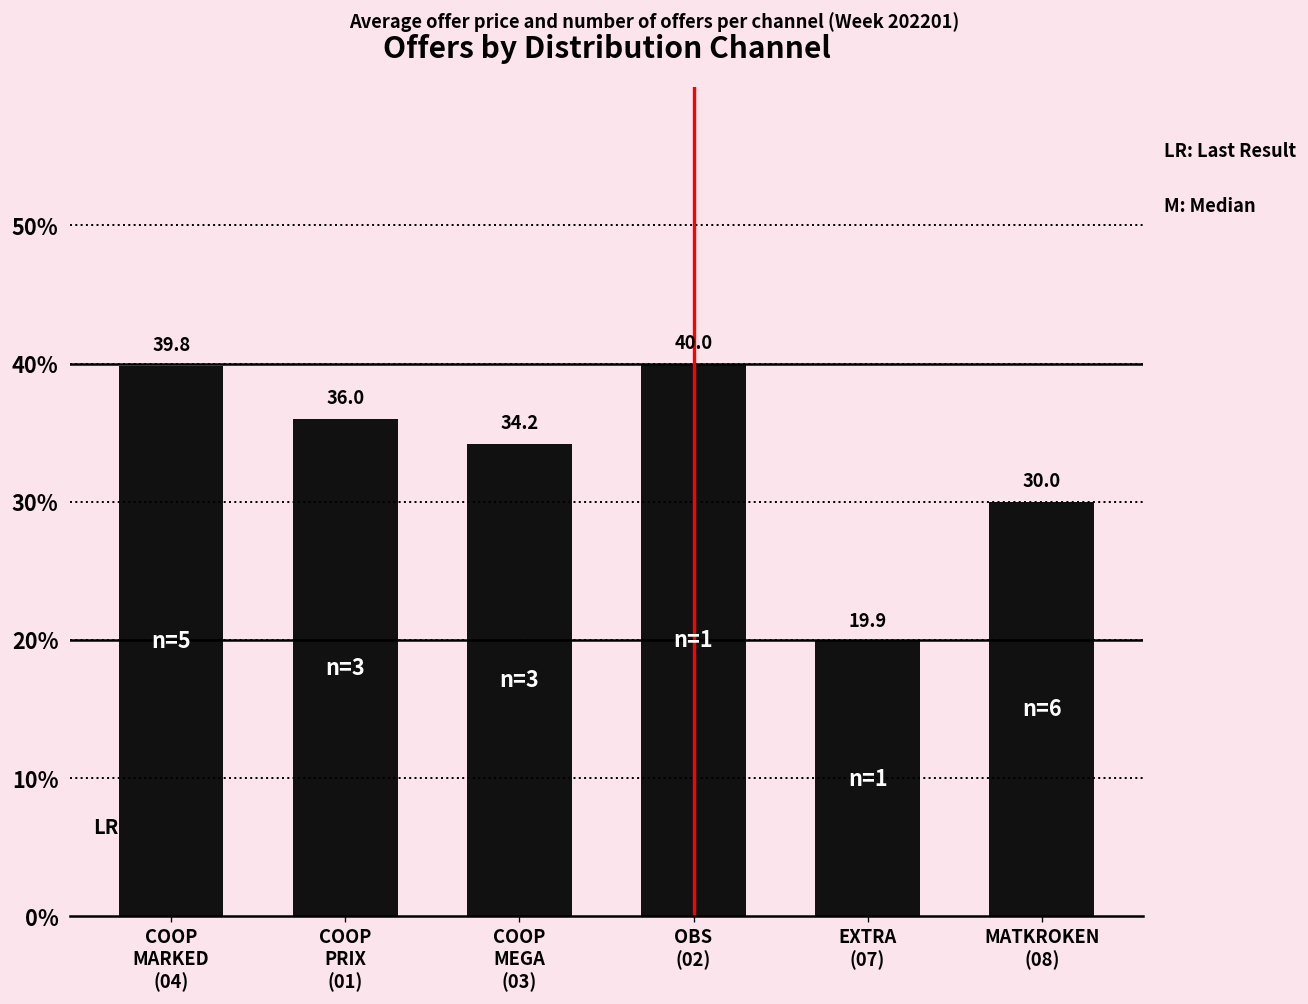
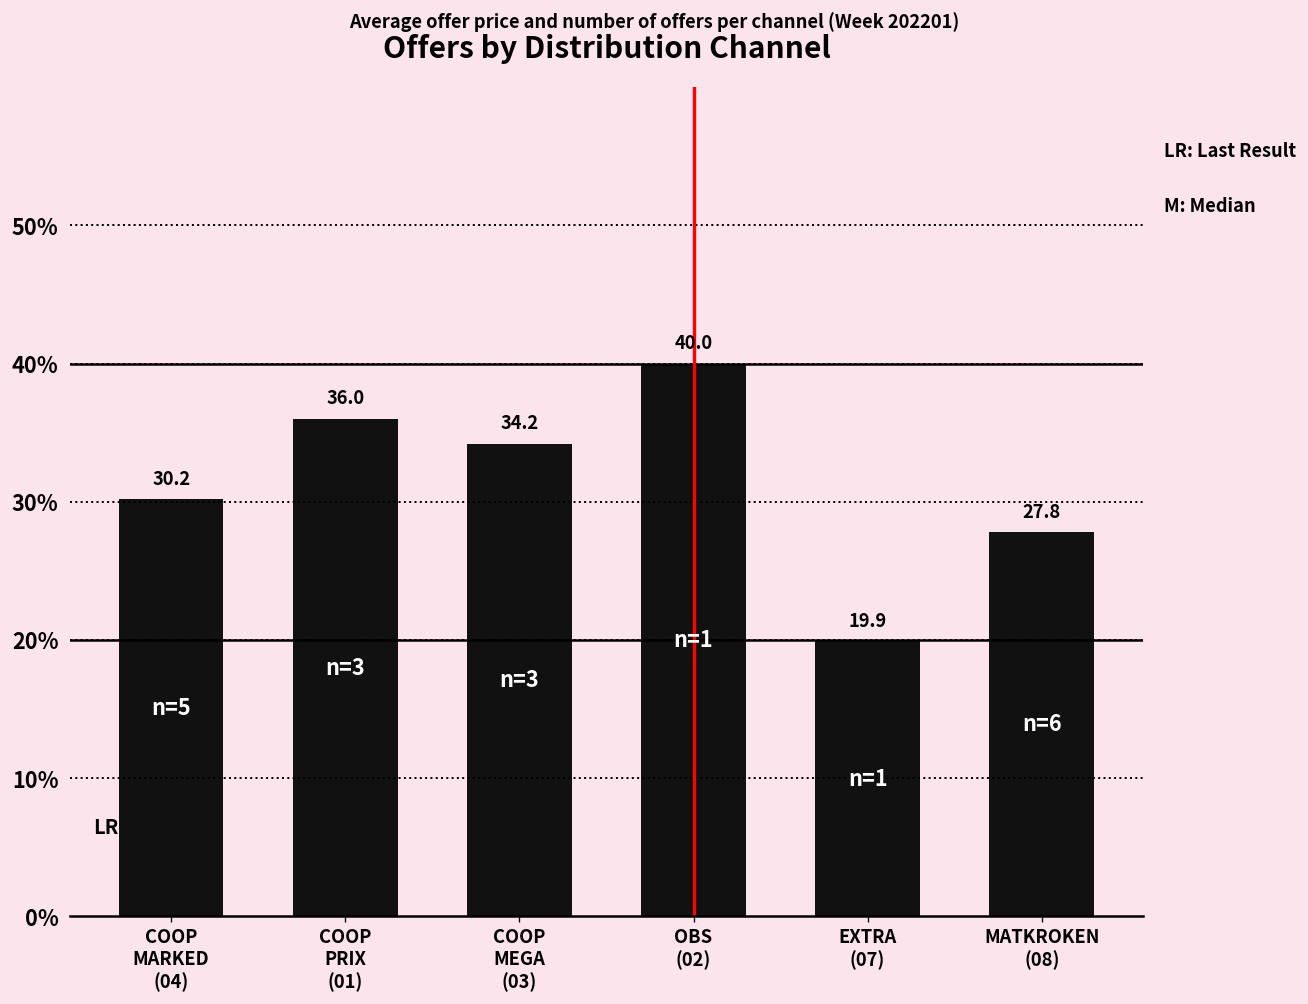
COOP MARKED (04): 39.8 -> 30.2
MATKROKEN (08): 30.0 -> 27.8
